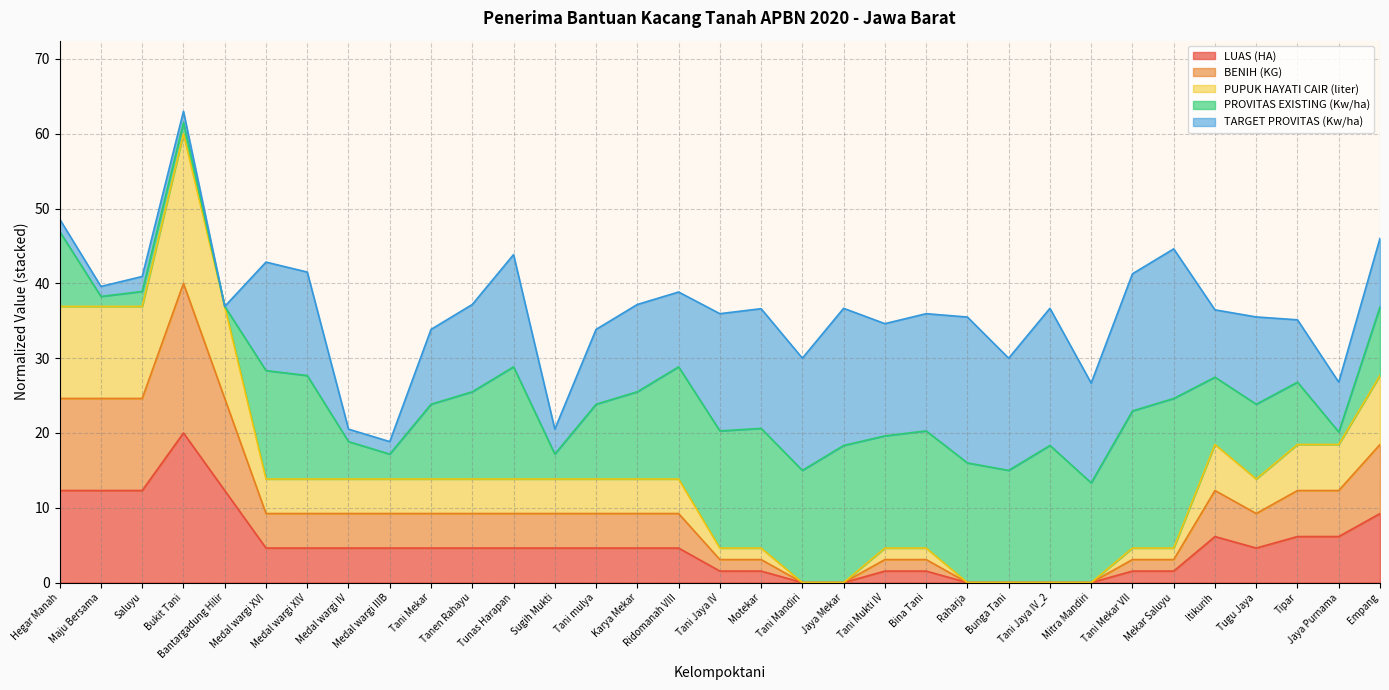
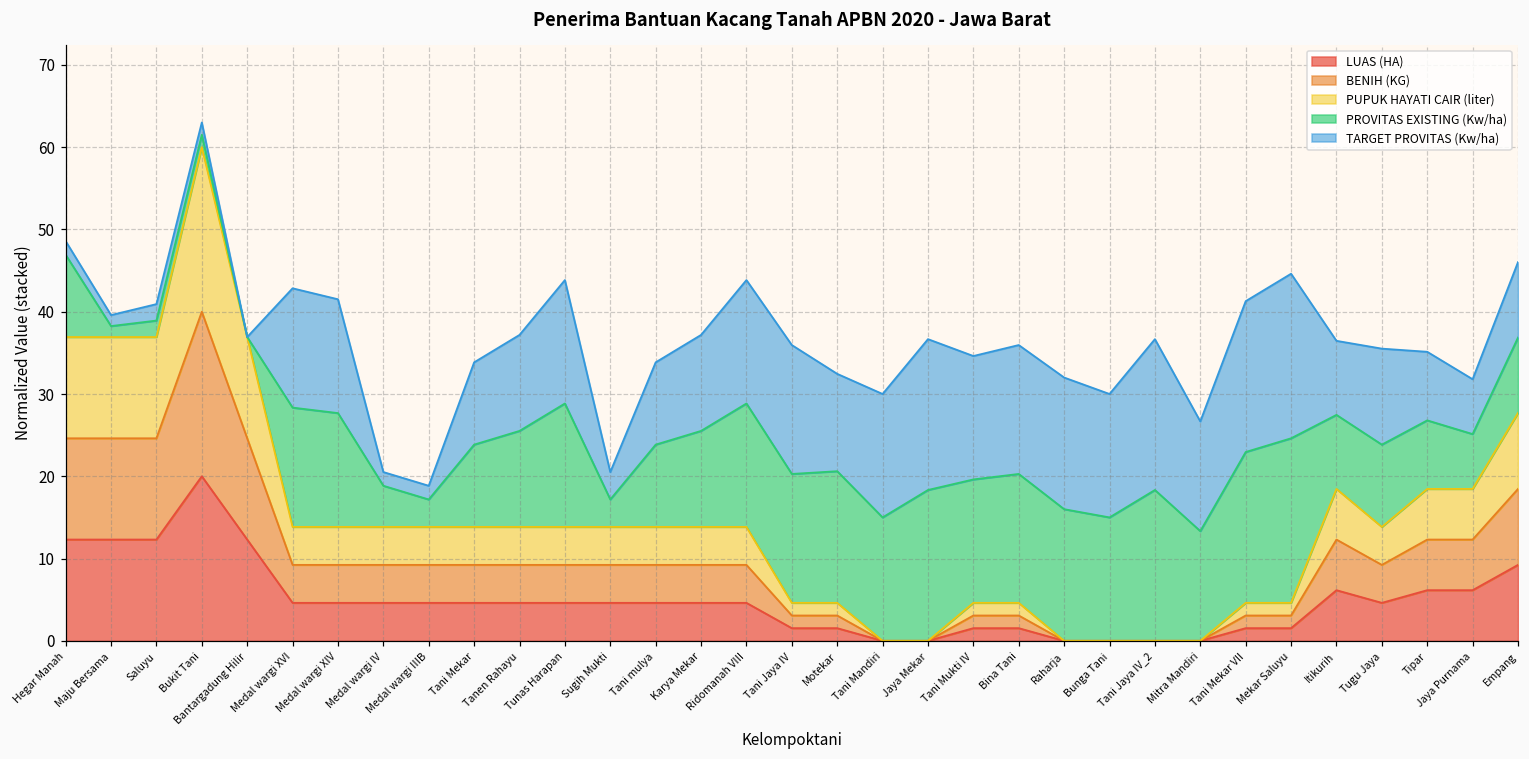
TARGET PROVITAS (Kw/ha), Ridomanah VIII: 10 -> 15
TARGET PROVITAS (Kw/ha), Motekar: 16 -> 12
TARGET PROVITAS (Kw/ha), Raharja: 19 -> 16
PROVITAS EXISTING (Kw/ha), Jaya Purnama: 2 -> 7
